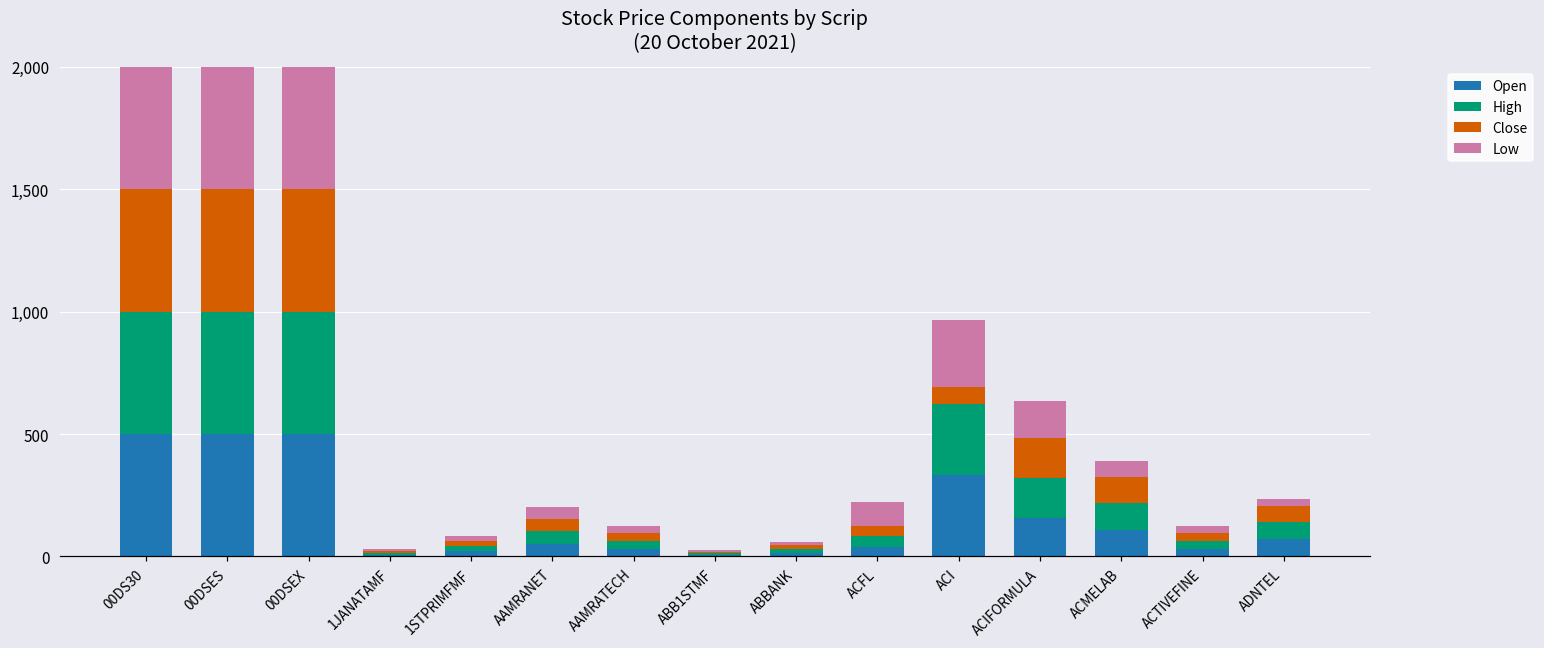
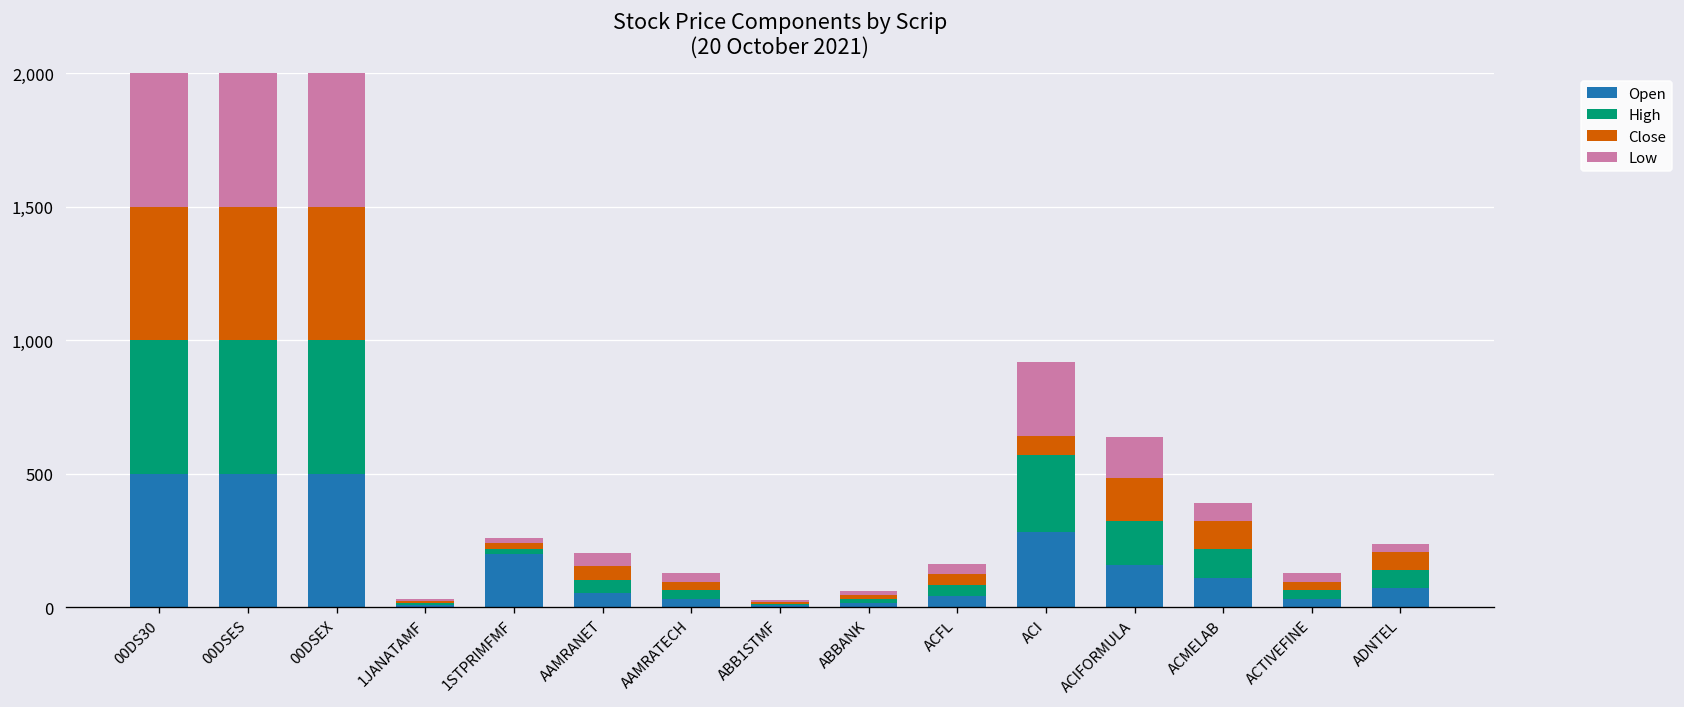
Open, 1STPRIMFMF: 20 -> 200
Low, ACFL: 100 -> 40
Open, ACI: 330 -> 280
